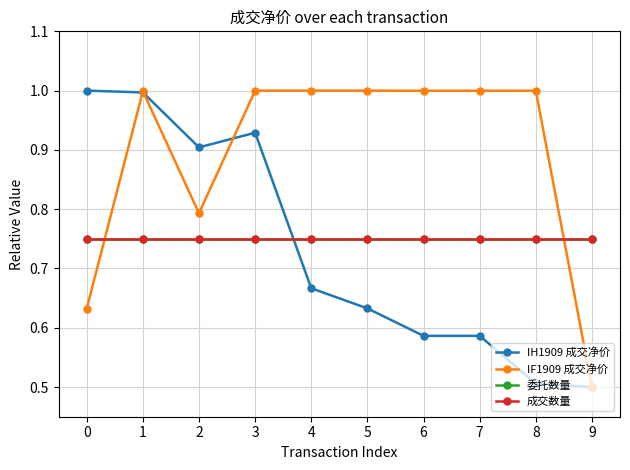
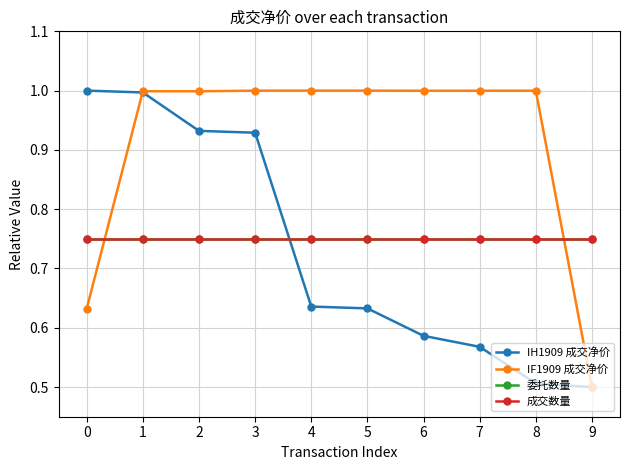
IH1909 成交净价, 2: 0.90 -> 0.93
IF1909 成交净价, 2: 0.79 -> 1.00
IH1909 成交净价, 4: 0.67 -> 0.64
IH1909 成交净价, 7: 0.59 -> 0.57
